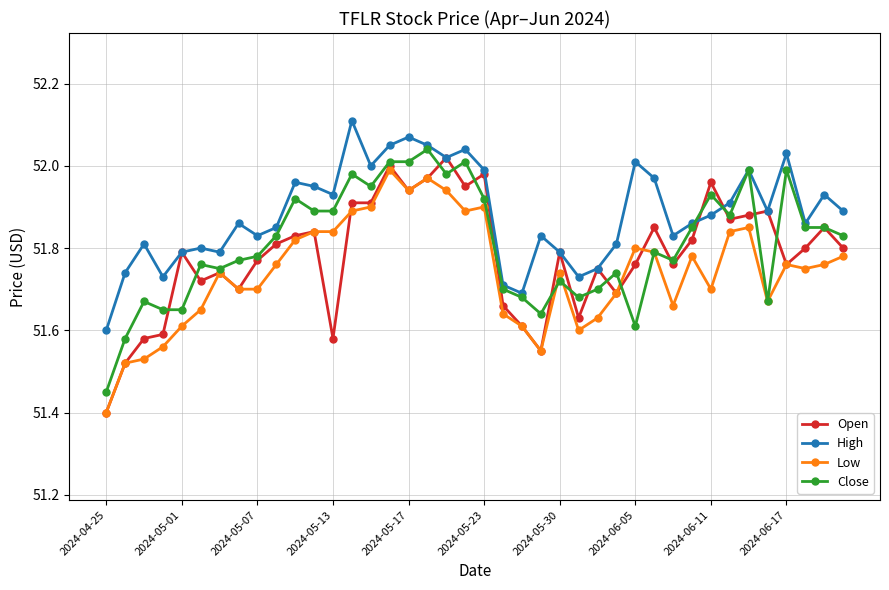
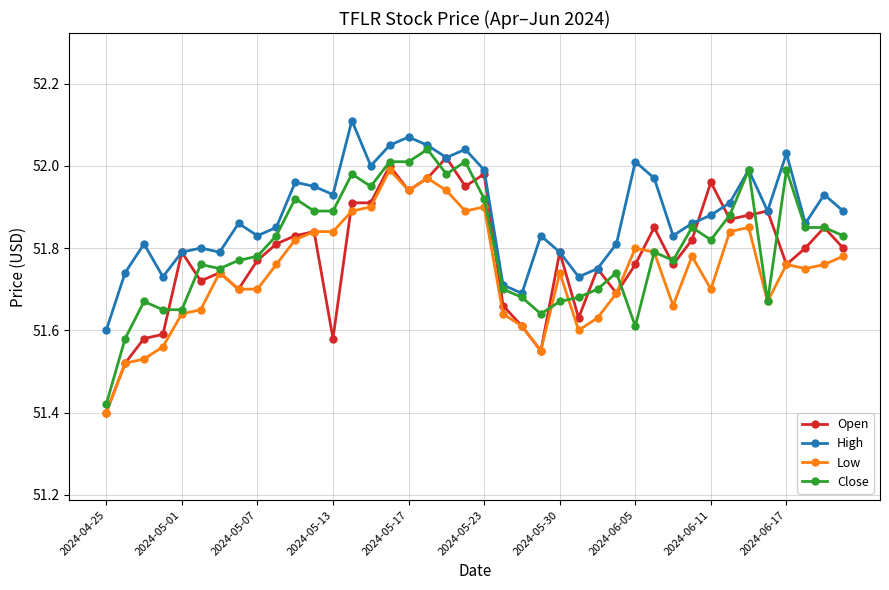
Close, 2024-04-25: 51.45 -> 51.42
Low, 2024-05-01: 51.61 -> 51.64
Close, 2024-05-30: 51.72 -> 51.67
Close, 2024-06-11: 51.93 -> 51.82
